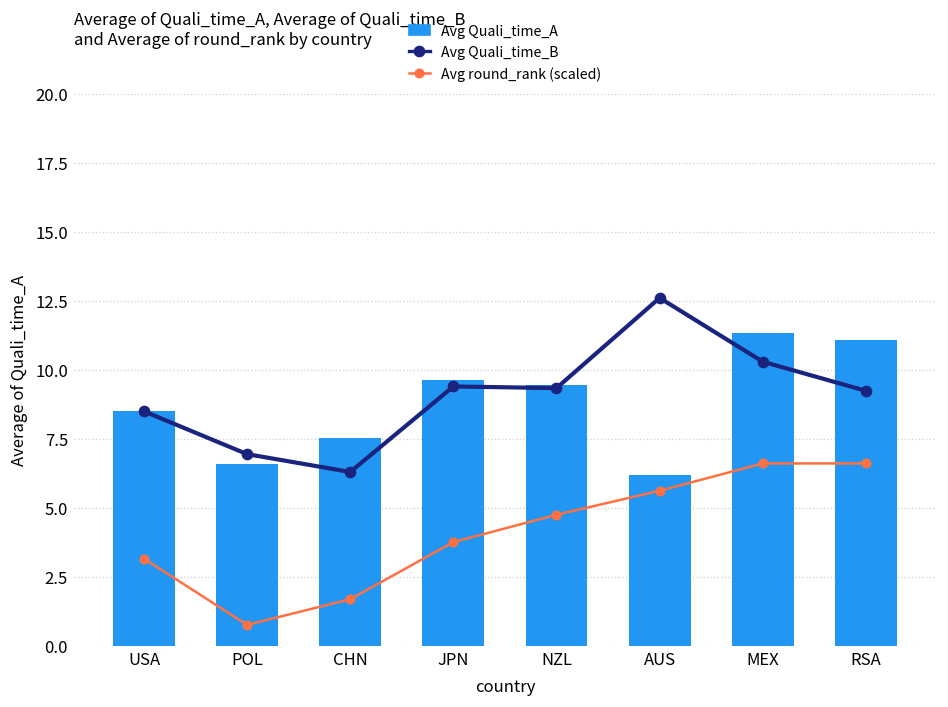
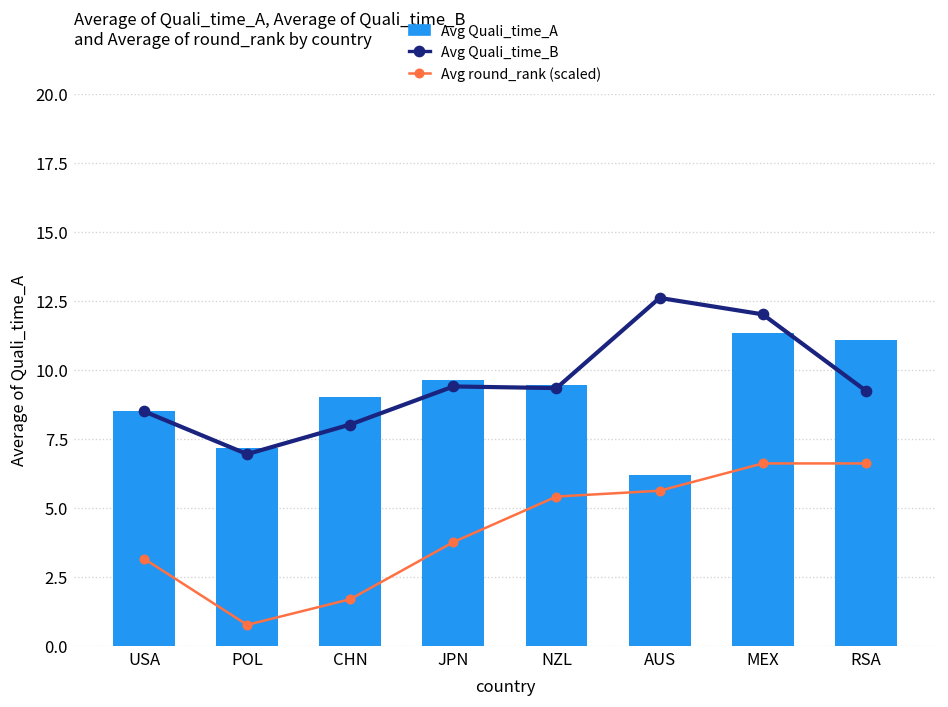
Avg Quali_time_A, POL: 6.6 -> 7.2
Avg Quali_time_B, CHN: 6.3 -> 8.0
Avg Quali_time_A, CHN: 7.5 -> 9.0
Avg round_rank (scaled), NZL: 4.7 -> 5.4
Avg Quali_time_B, MEX: 10.3 -> 12.0
